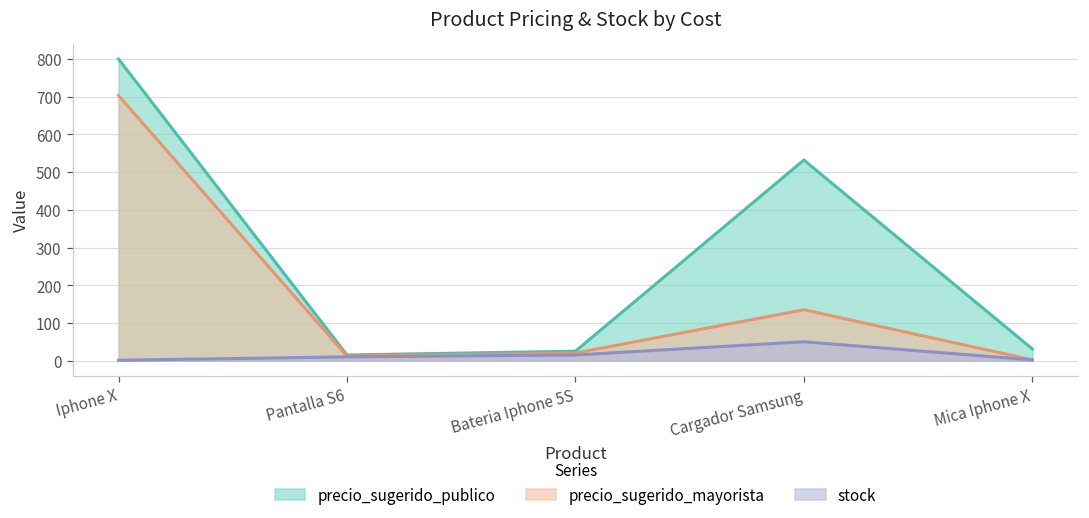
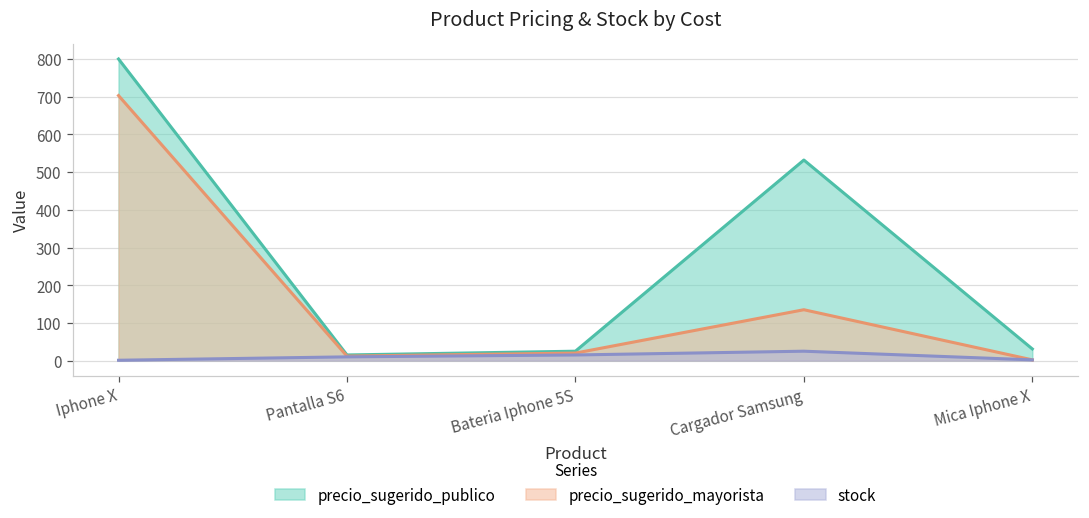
stock, Cargador Samsung: 50 -> 30
